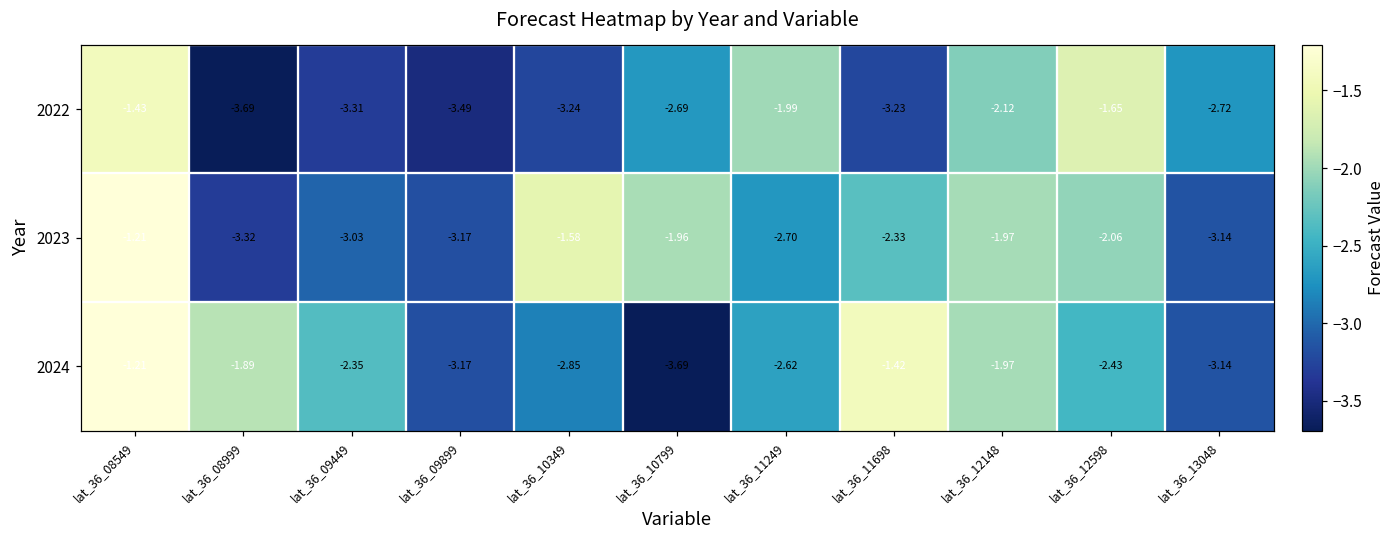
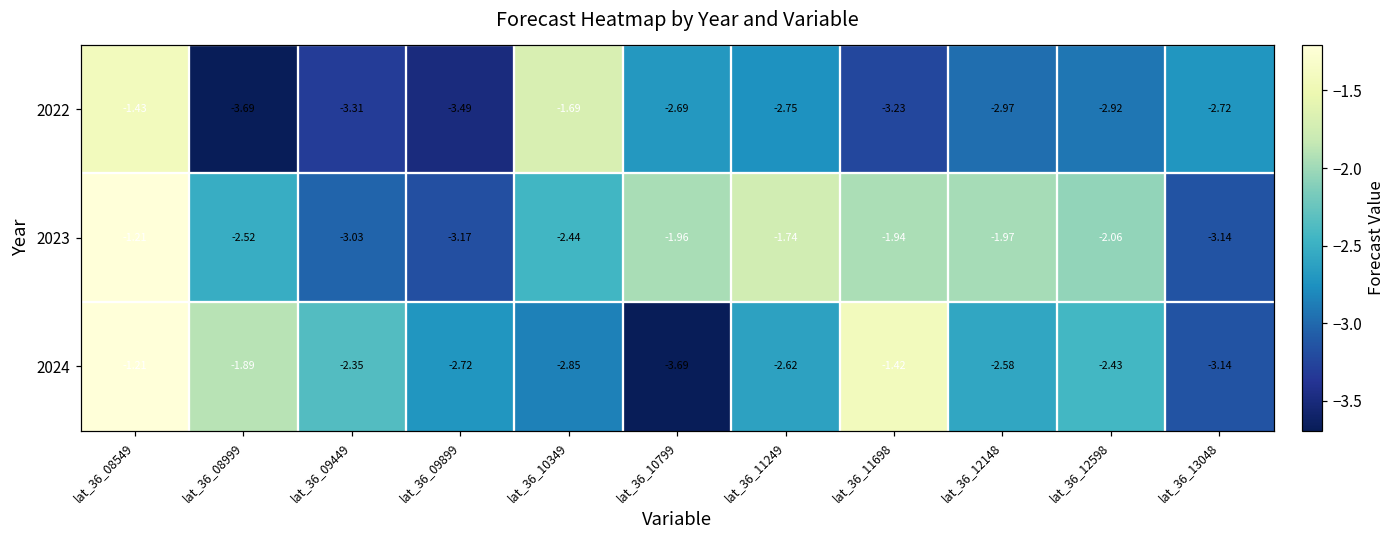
2022, lat_36_10349: -3.24 -> -1.69
2022, lat_36_11249: -1.99 -> -2.75
2022, lat_36_12148: -2.12 -> -2.97
2022, lat_36_12598: -1.65 -> -2.92
2023, lat_36_08999: -3.32 -> -2.52
2023, lat_36_10349: -1.58 -> -2.44
2023, lat_36_11249: -2.70 -> -1.74
2023, lat_36_11698: -2.33 -> -1.94
2024, lat_36_09899: -3.17 -> -2.72
2024, lat_36_12148: -1.97 -> -2.58
